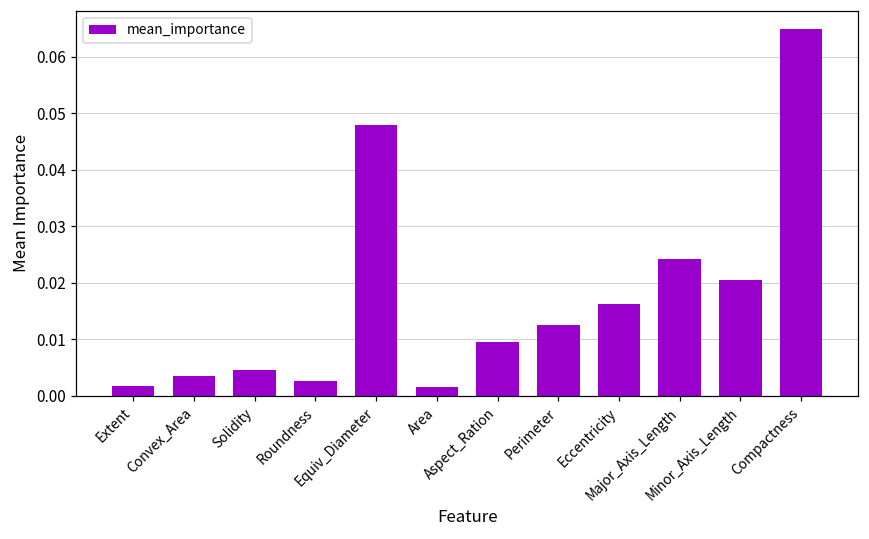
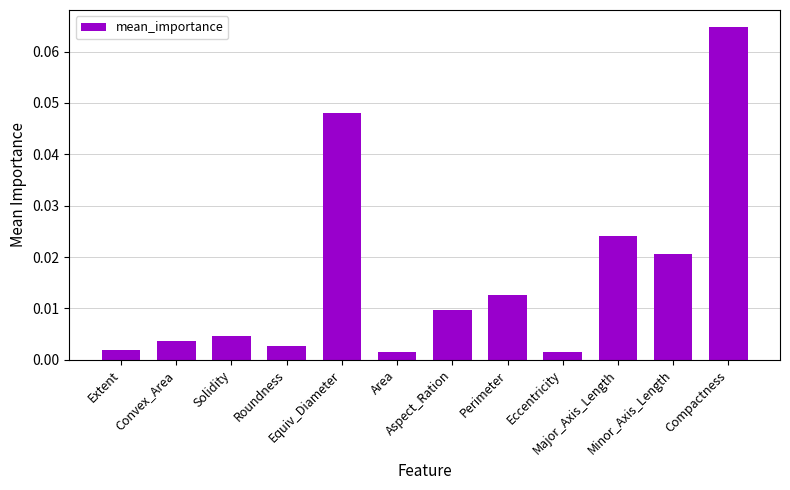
Eccentricity: 0.016 -> 0.002
